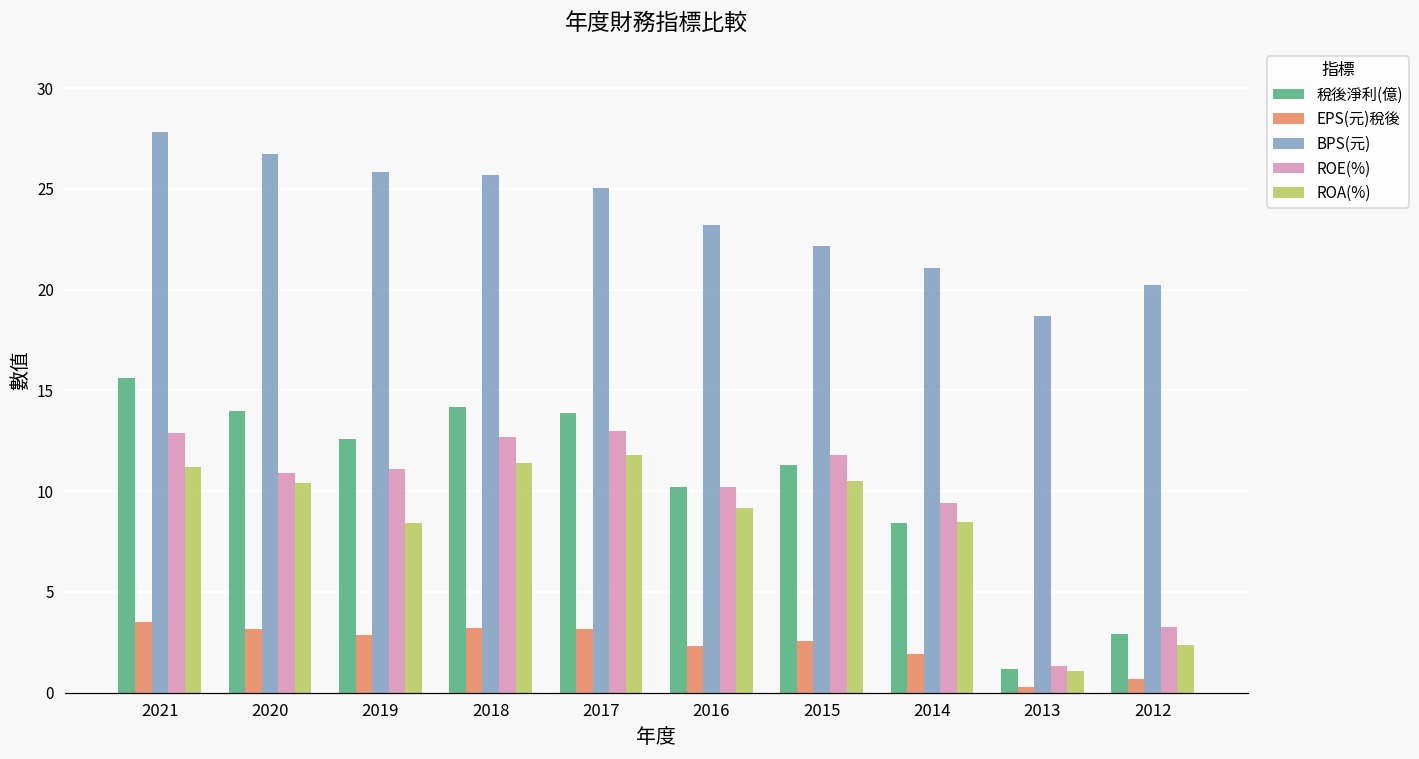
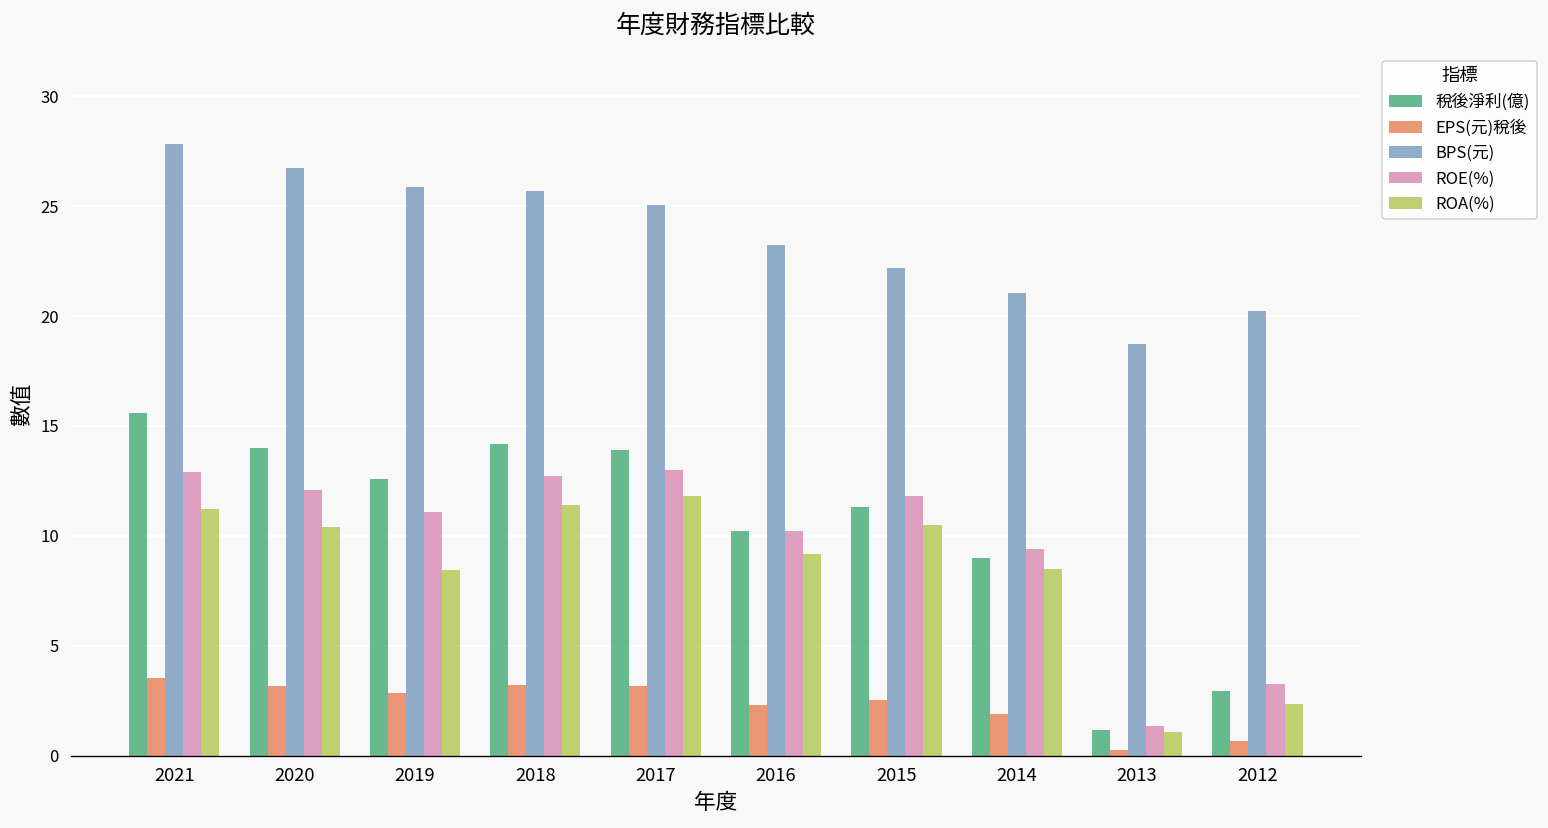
ROE(%), 2020: 10.9 -> 12.1
稅後淨利(億), 2014: 8.4 -> 9.0
